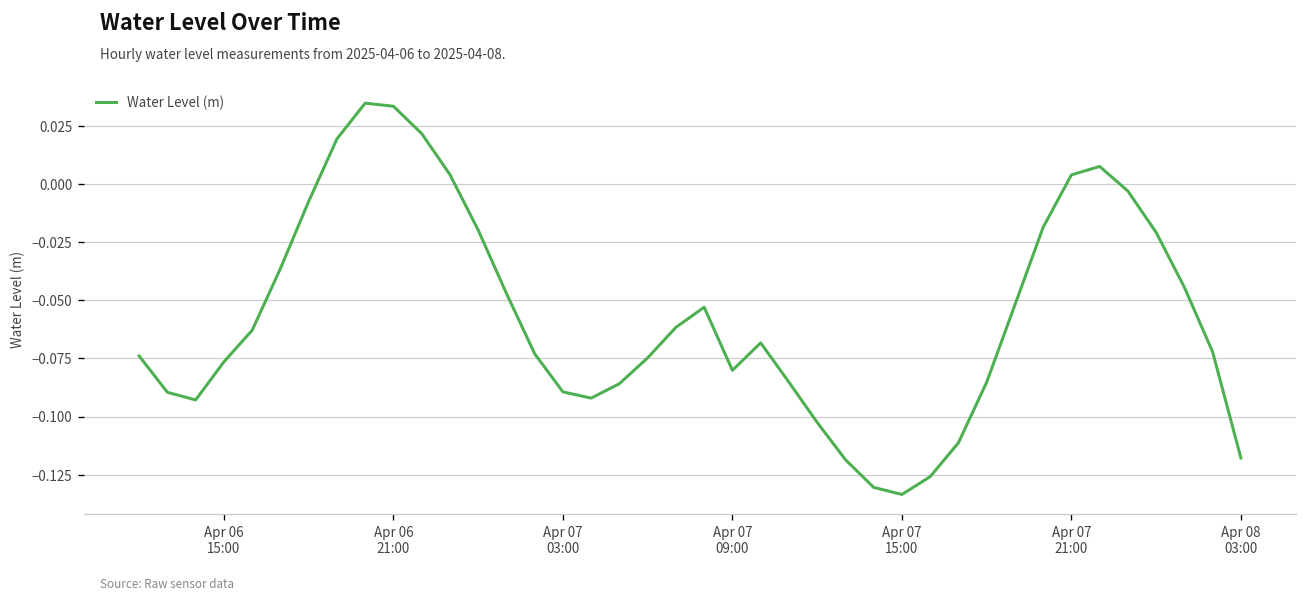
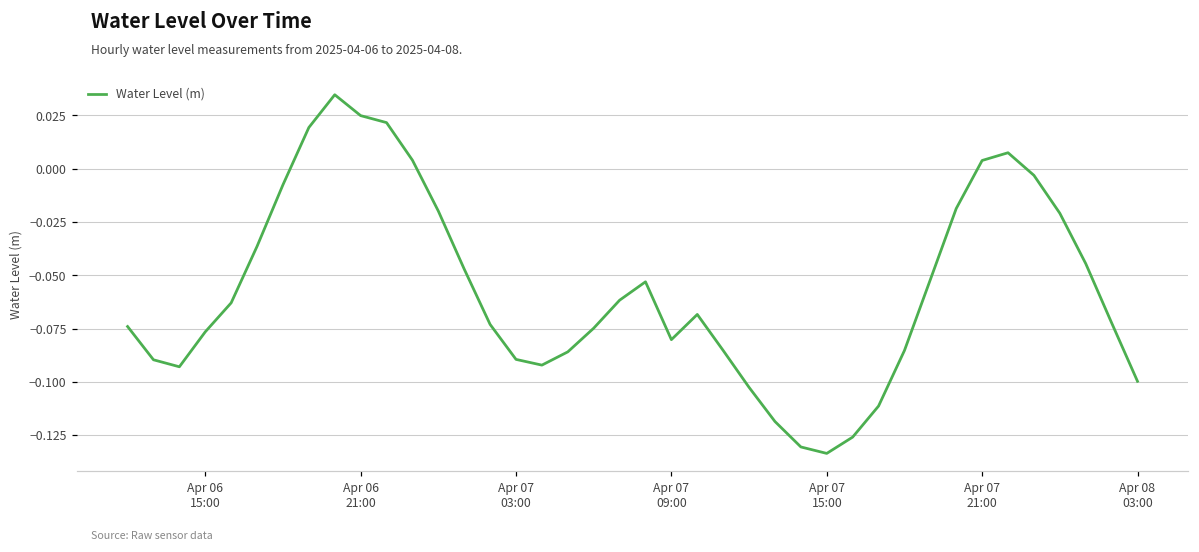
Apr 06 21:00: 0.033 -> 0.025
Apr 08 03:00: -0.118 -> -0.100
